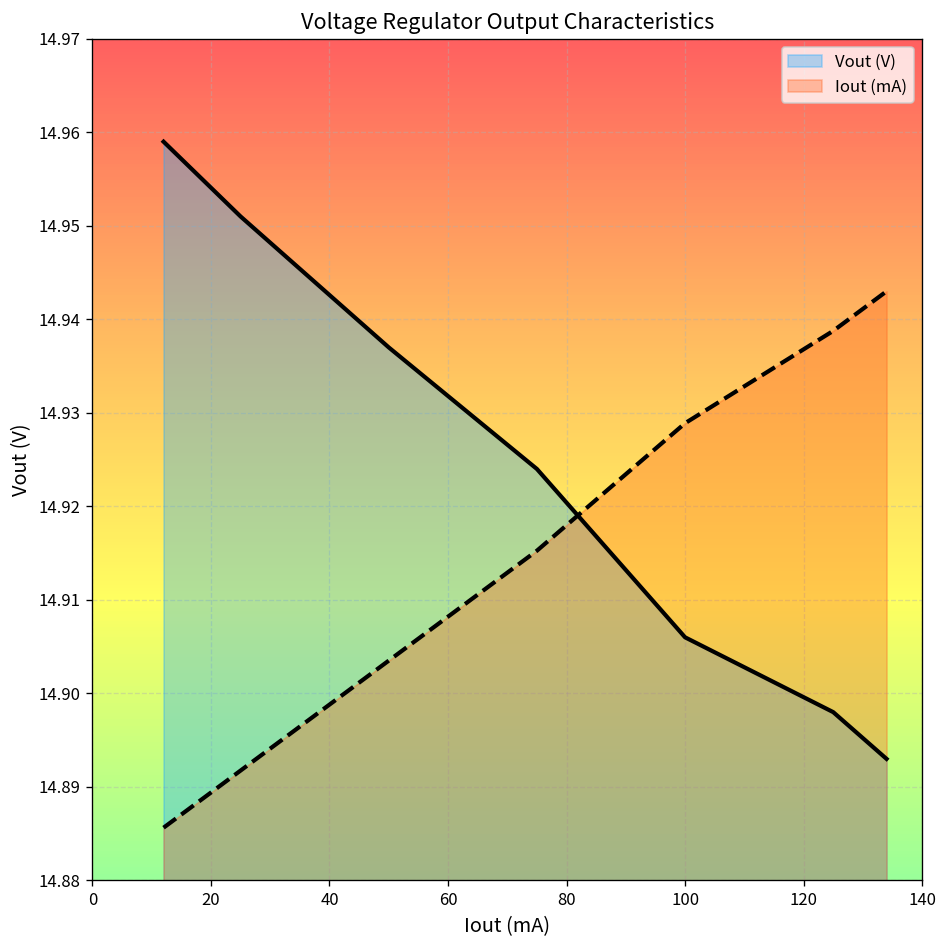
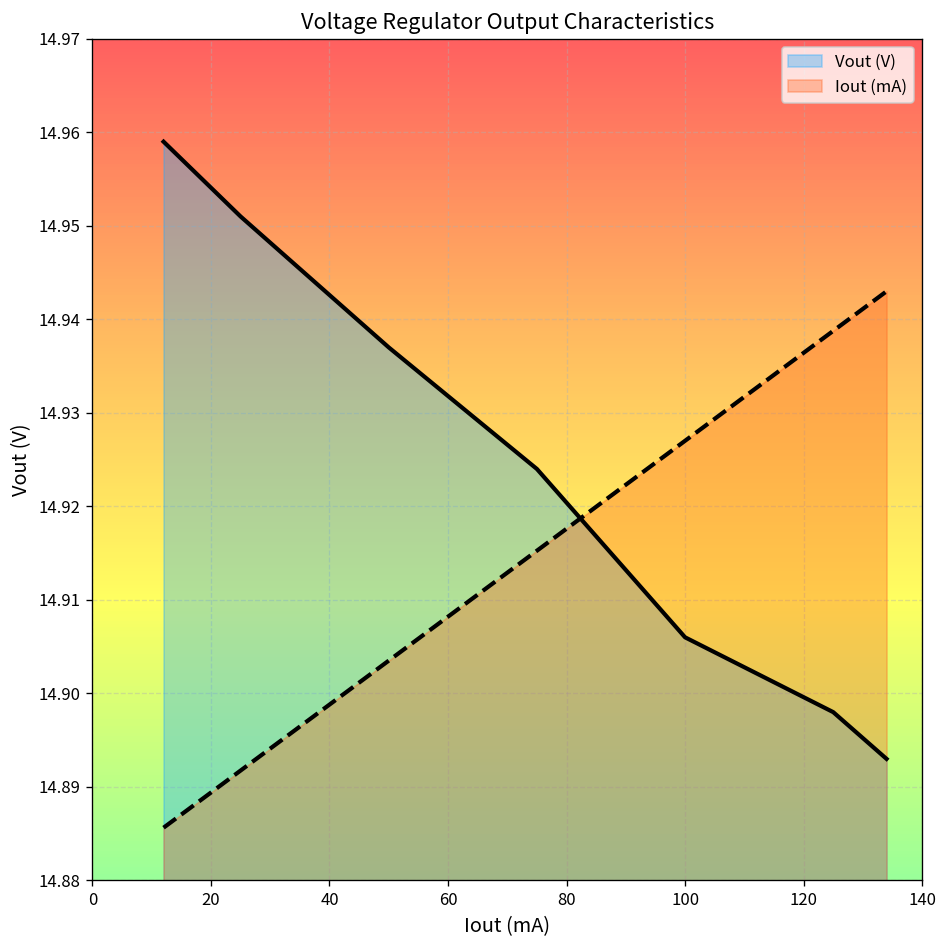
Iout (mA), 100: 14.929 -> 14.927
